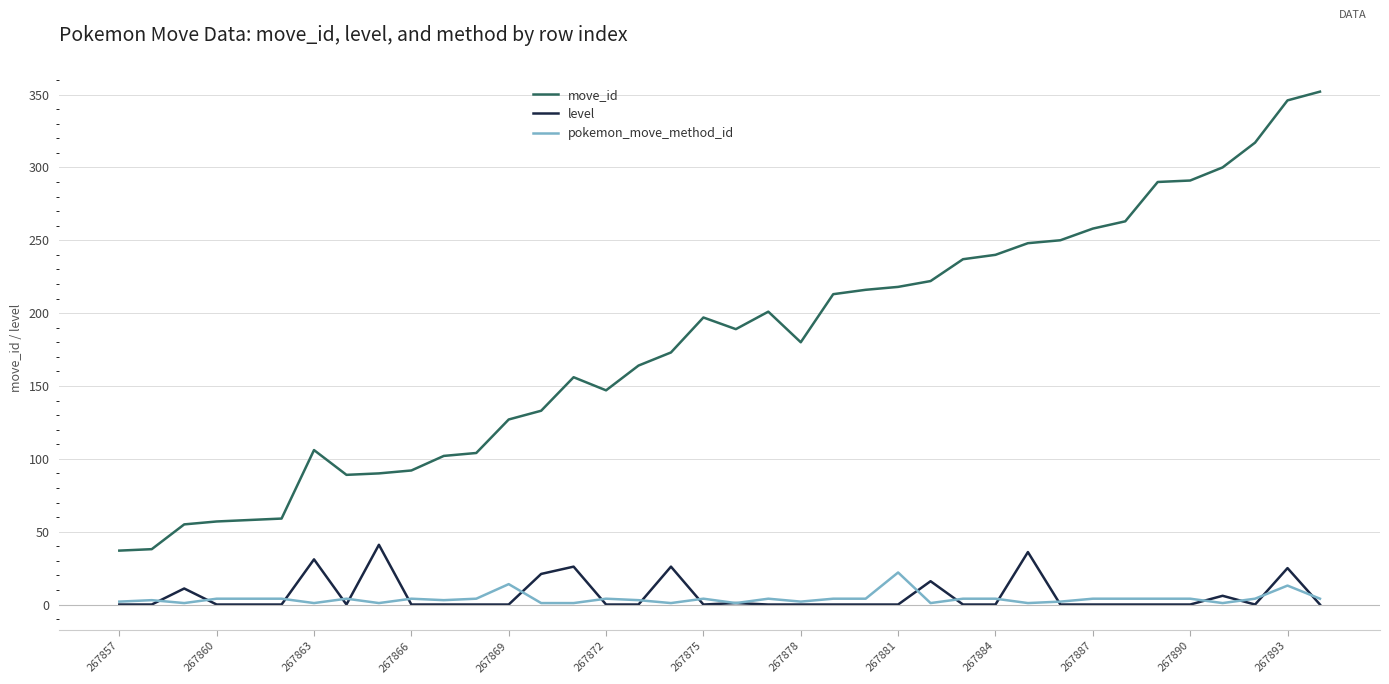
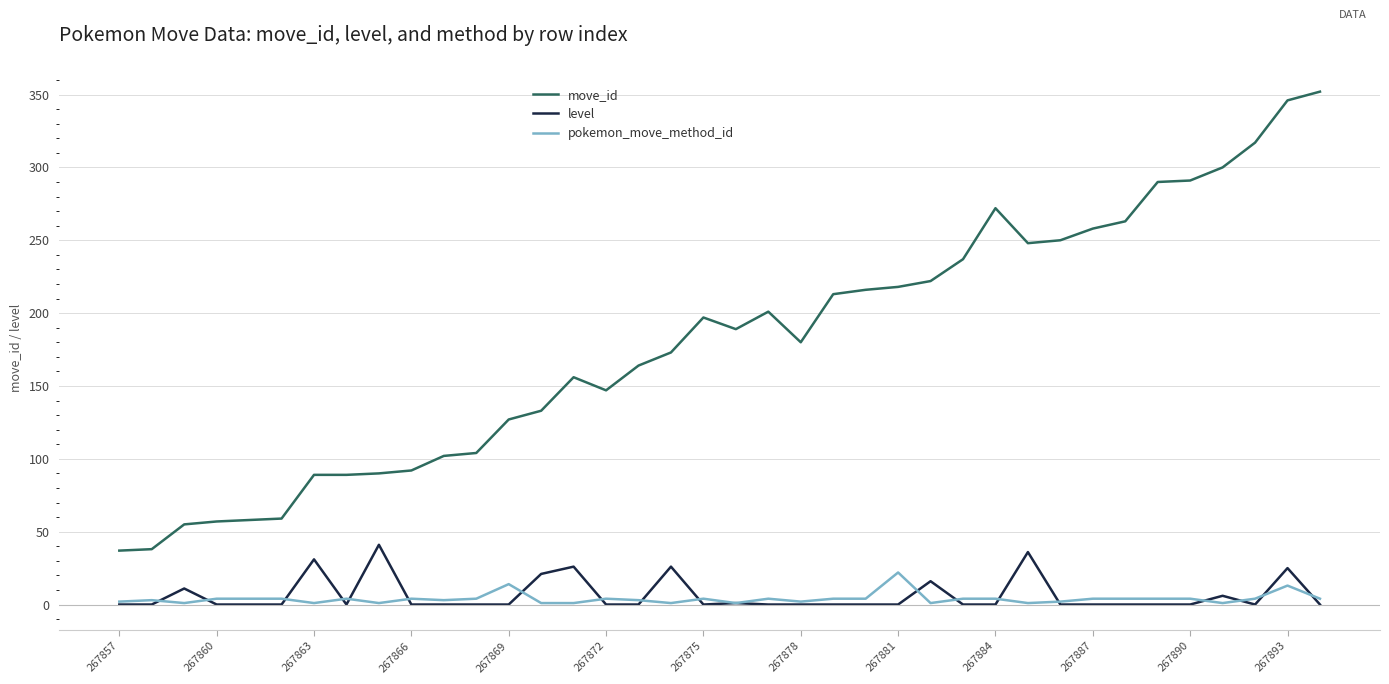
move_id, 267863: 106 -> 89
move_id, 267884: 240 -> 272
